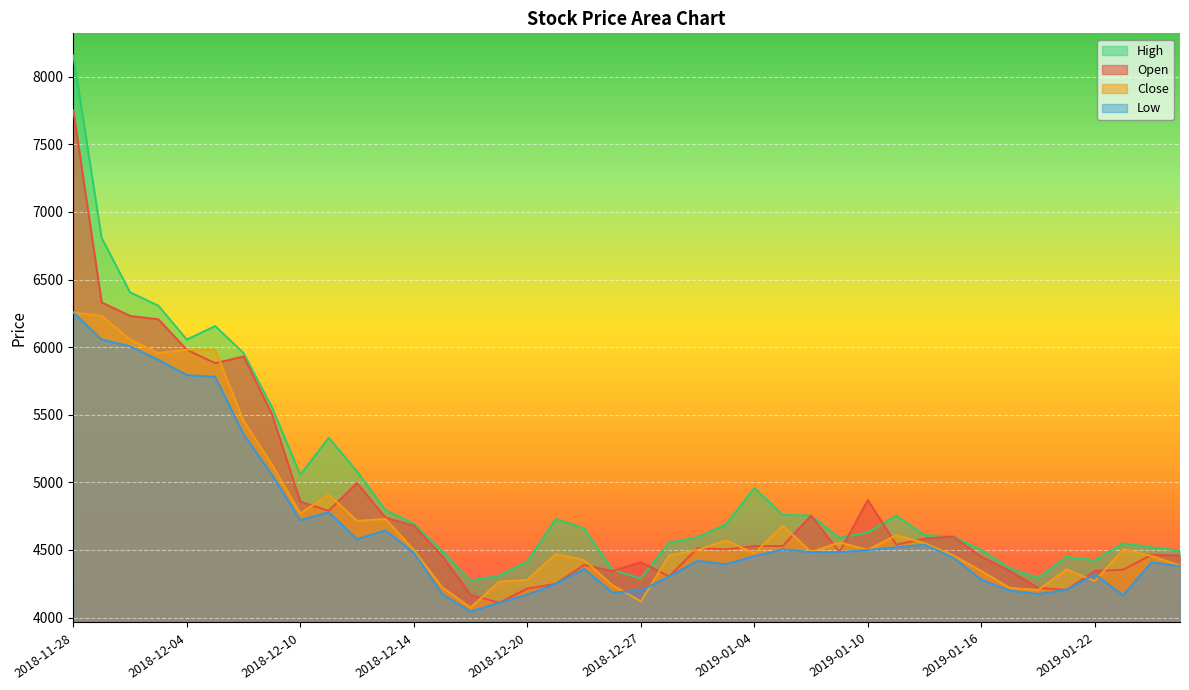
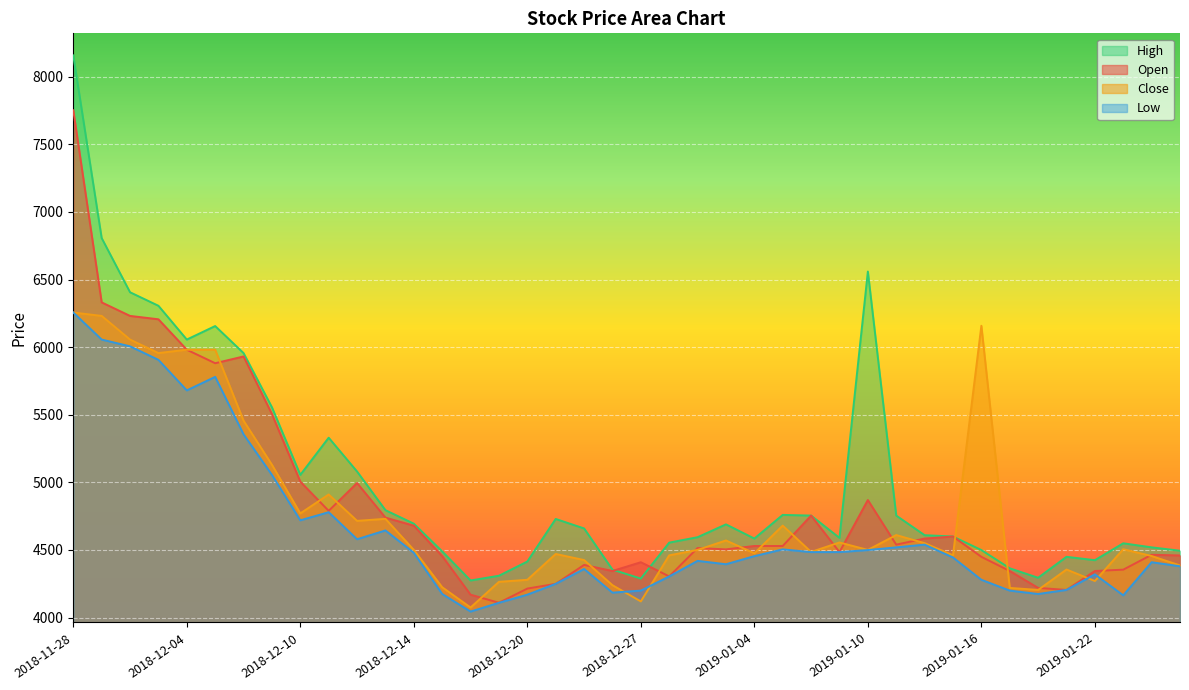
Low, 2018-12-04: 5790 -> 5680
Open, 2018-12-10: 4860 -> 5010
High, 2019-01-04: 4960 -> 4580
High, 2019-01-10: 4630 -> 6560
Close, 2019-01-16: 4340 -> 6160
